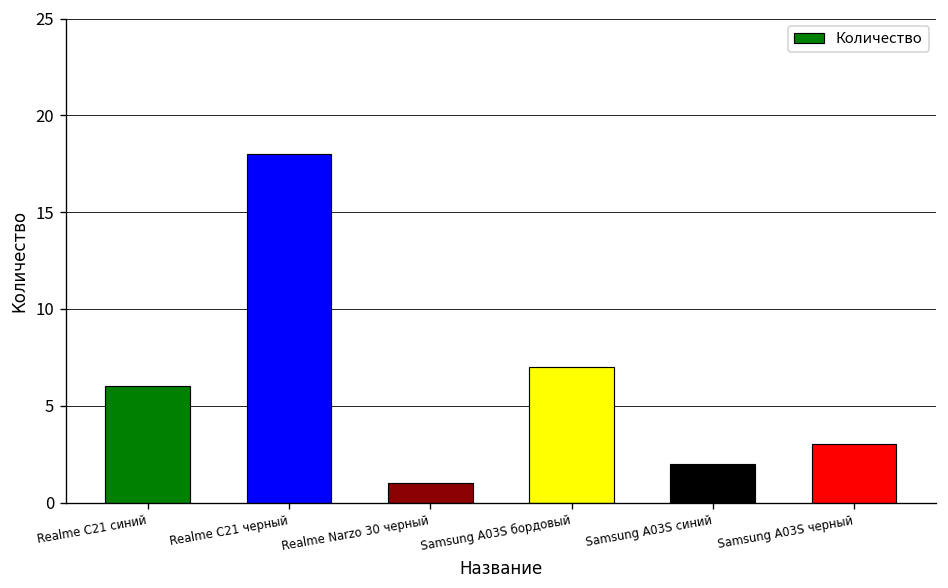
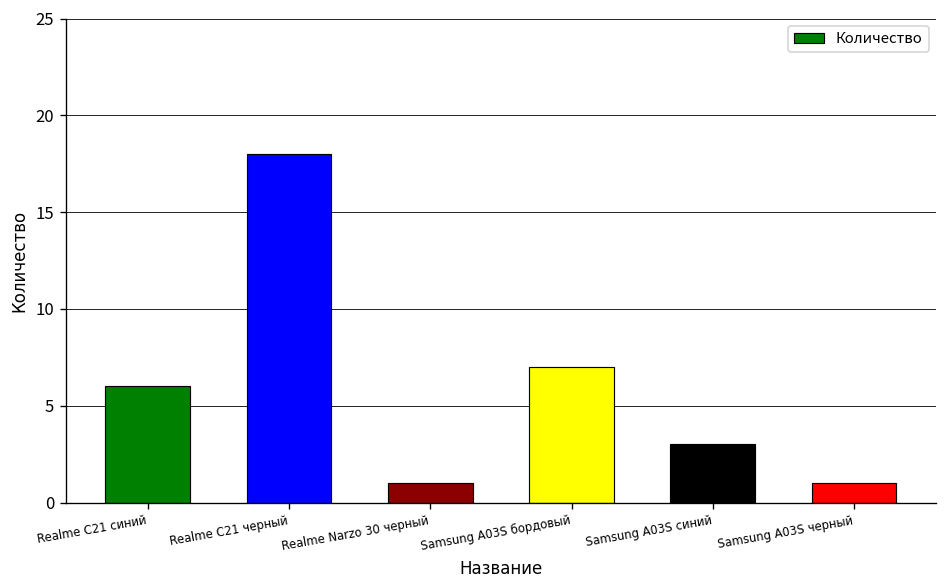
Samsung A03S синий: 2 -> 3
Samsung A03S черный: 3 -> 1
